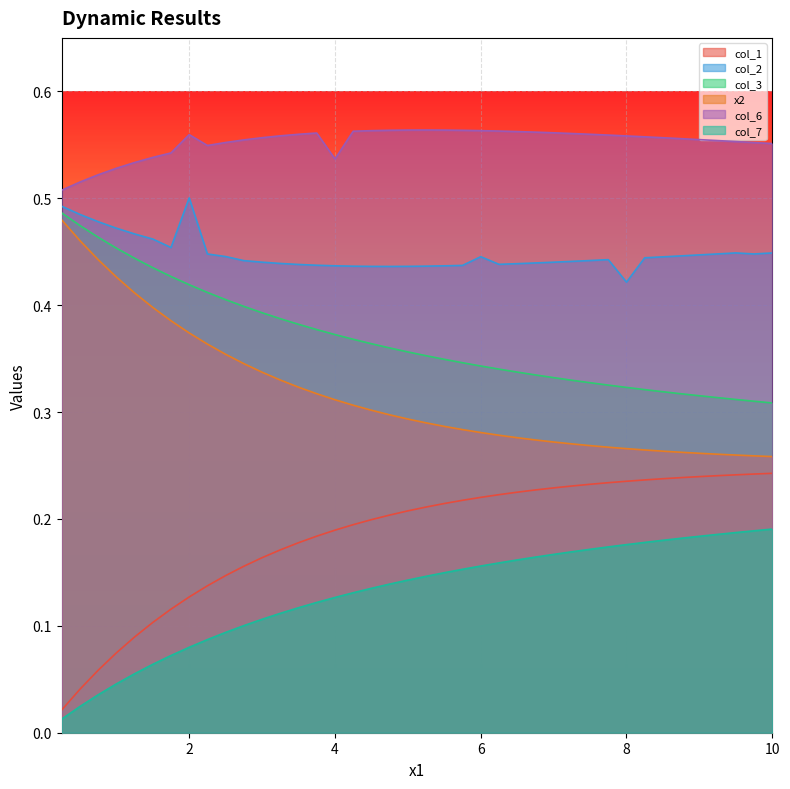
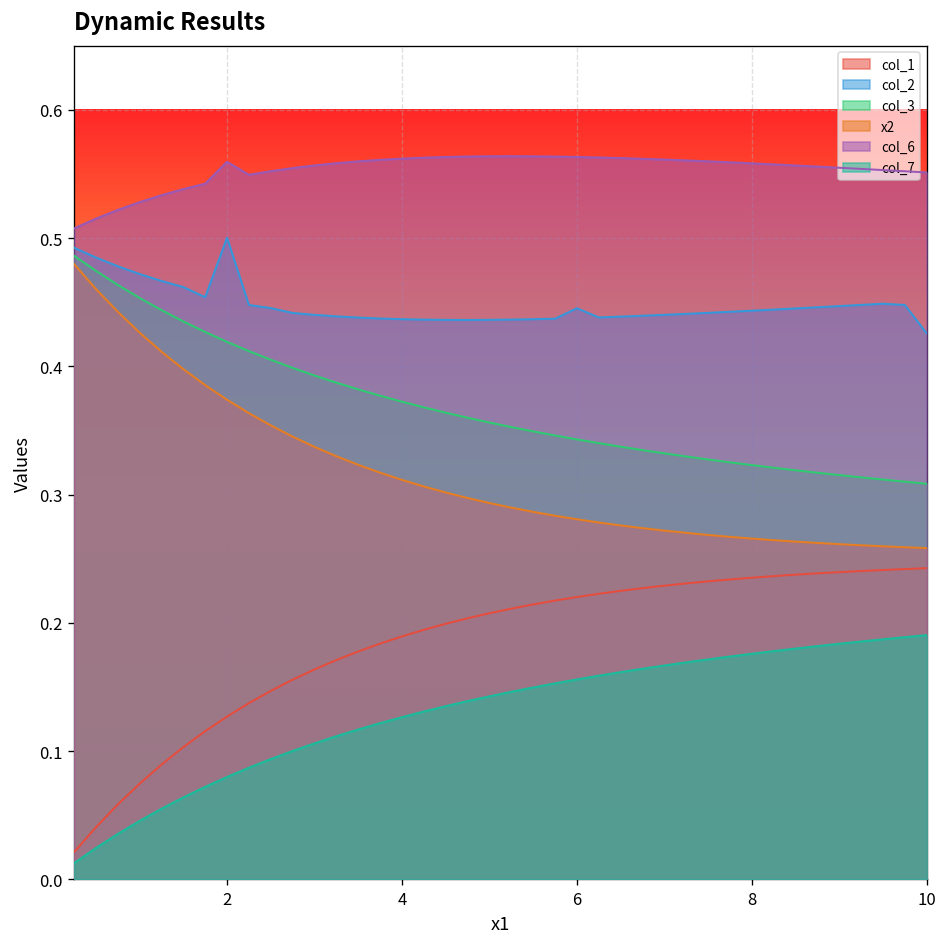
col_6, 4: 0.537 -> 0.562
col_2, 8: 0.422 -> 0.443
col_2, 10: 0.449 -> 0.426
